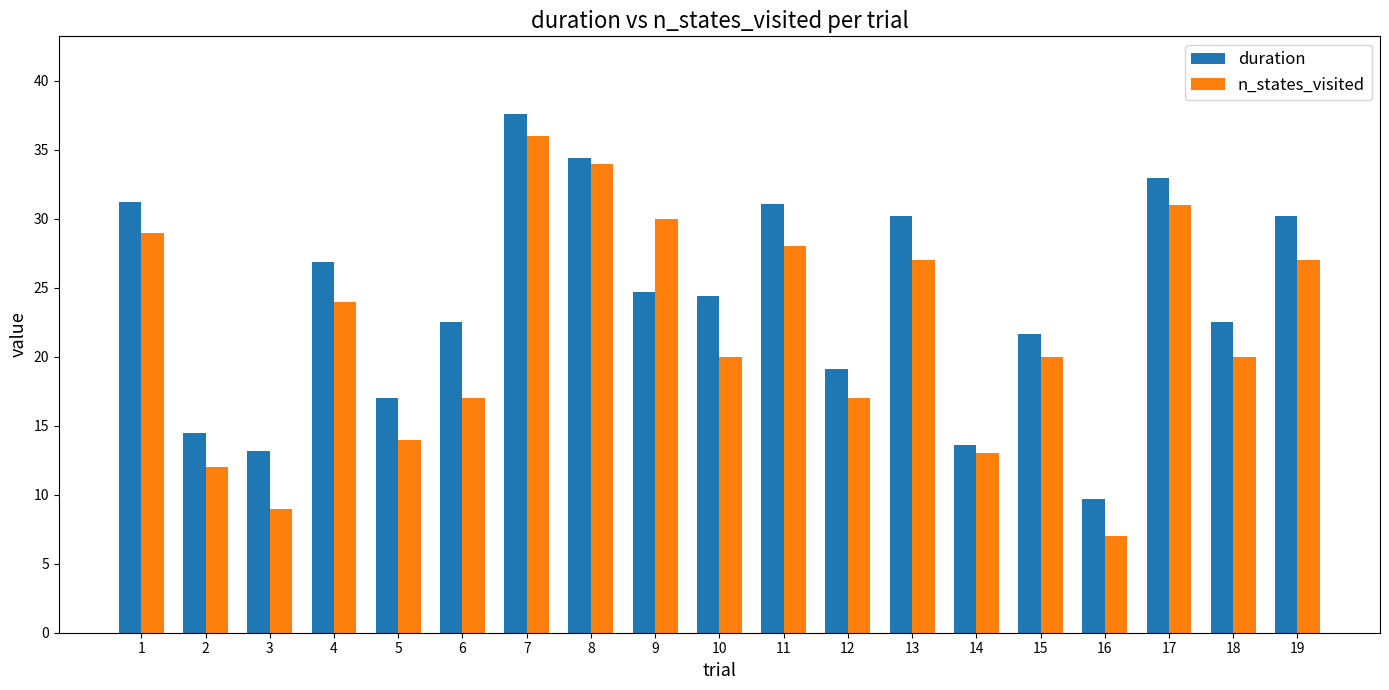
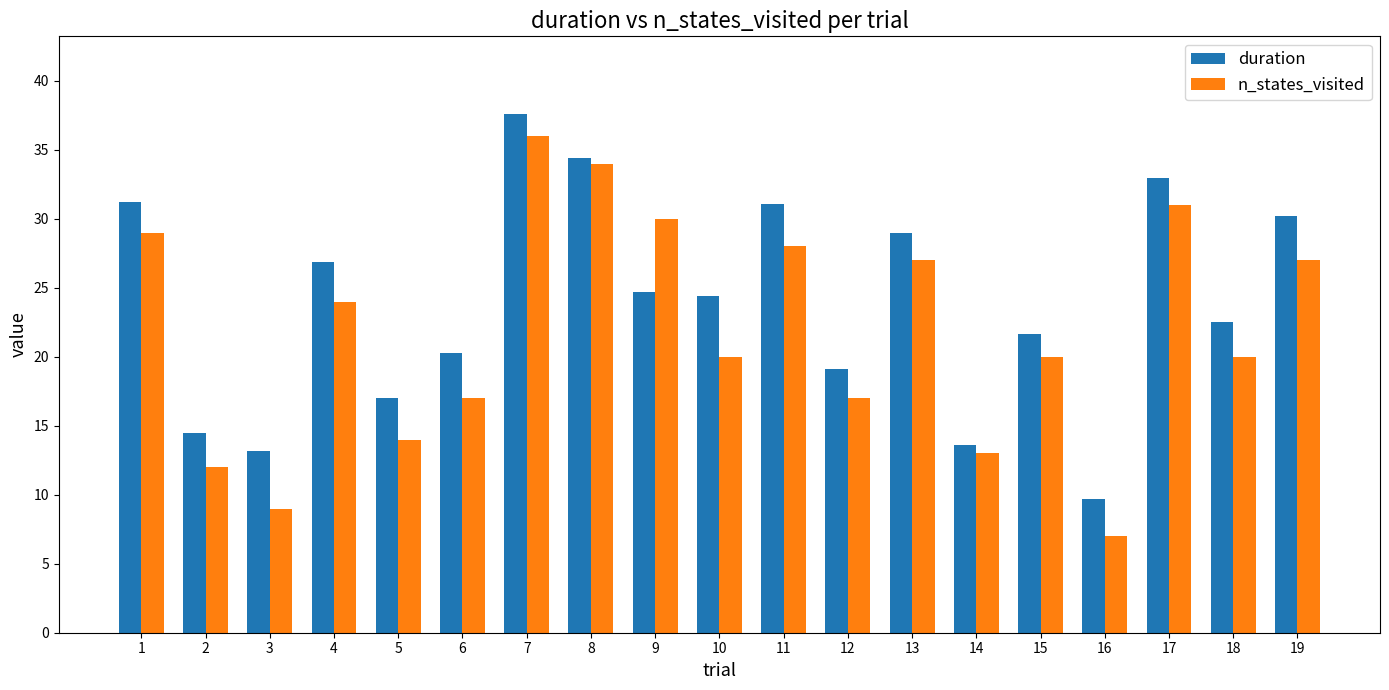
duration, 6: 22.5 -> 20.3
duration, 13: 30.2 -> 28.9
